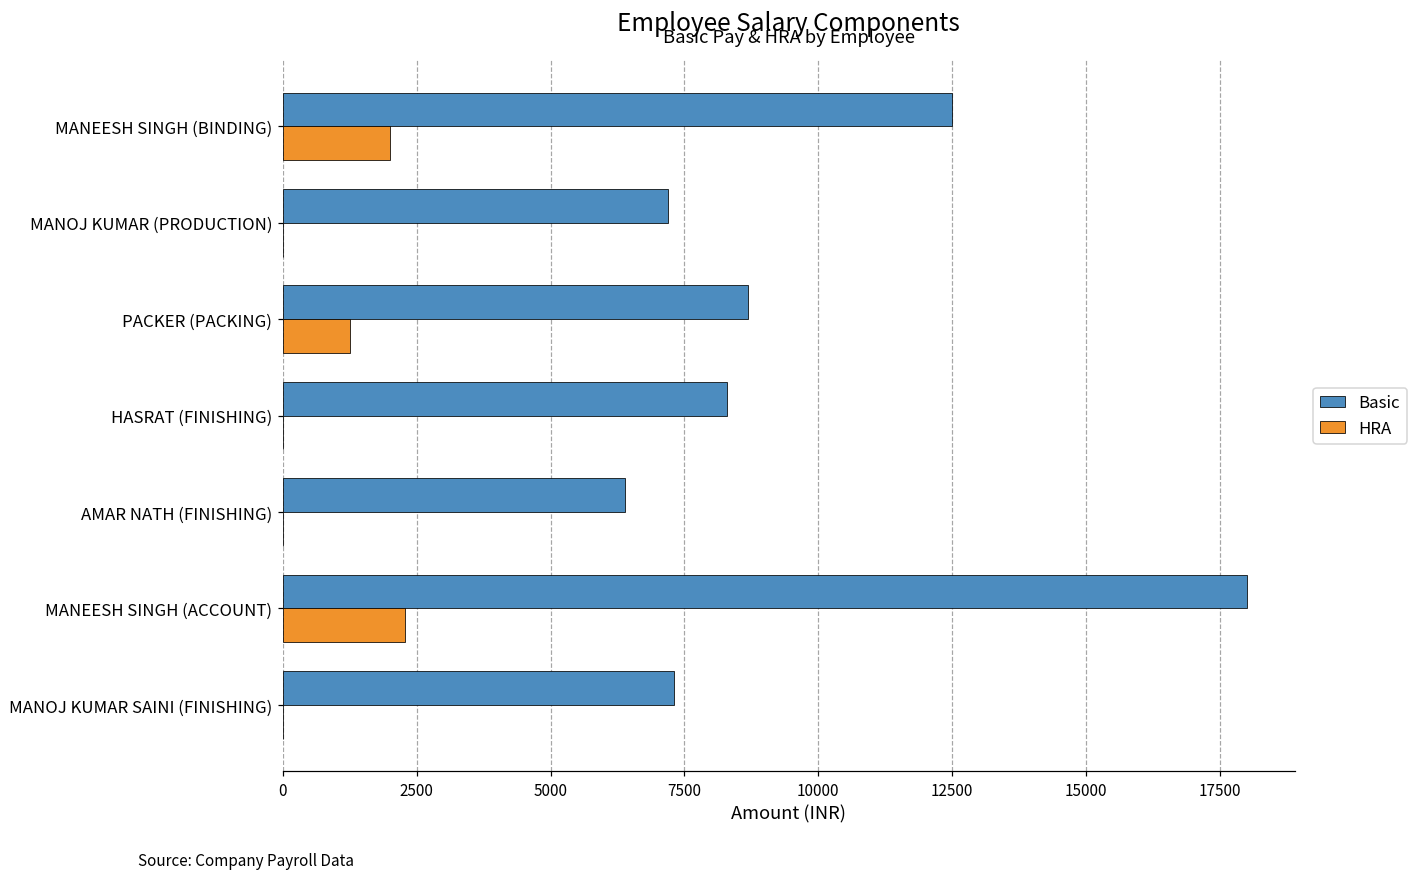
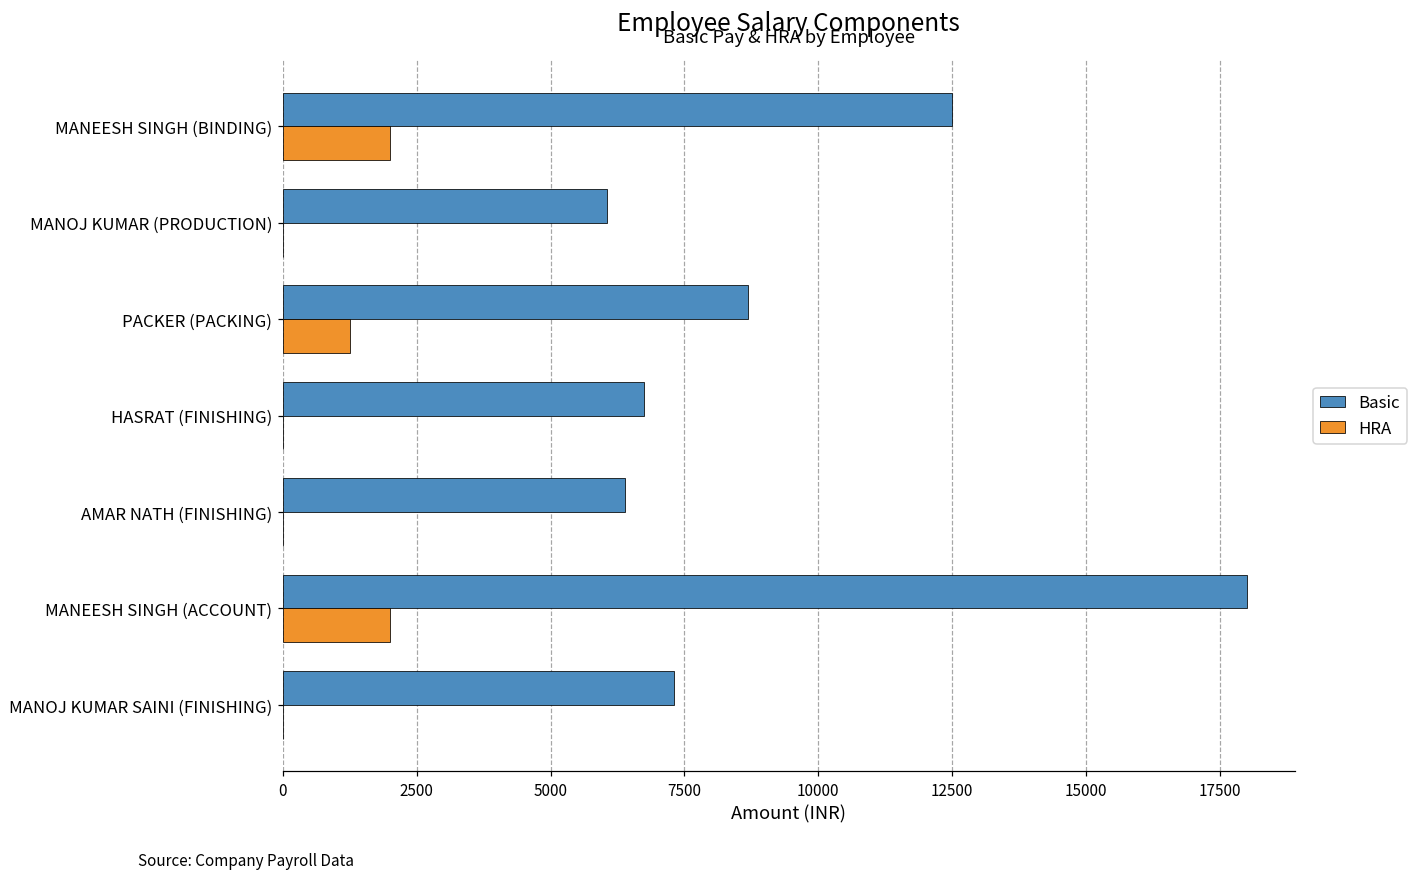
Basic, MANOJ KUMAR (PRODUCTION): 7200 -> 6000
Basic, HASRAT (FINISHING): 8300 -> 6700
HRA, MANEESH SINGH (ACCOUNT): 2300 -> 2000
